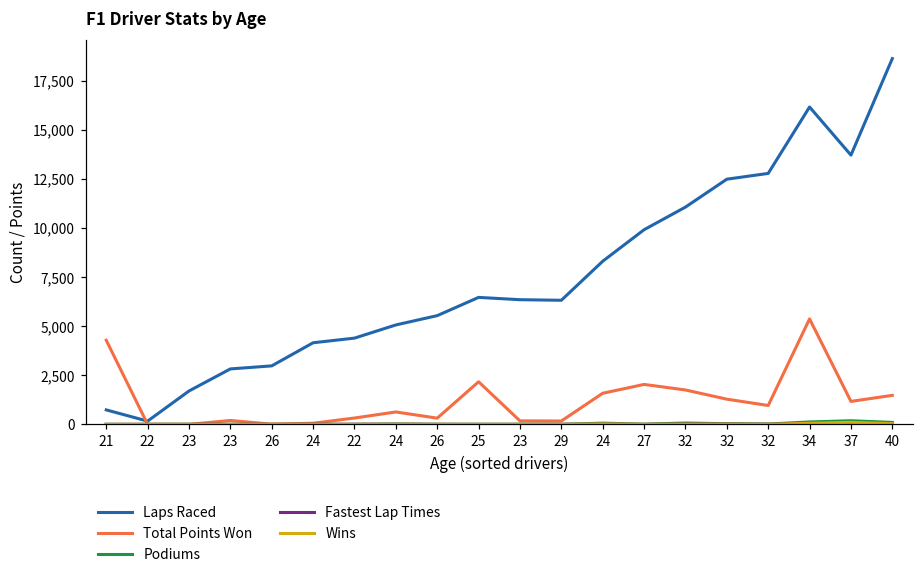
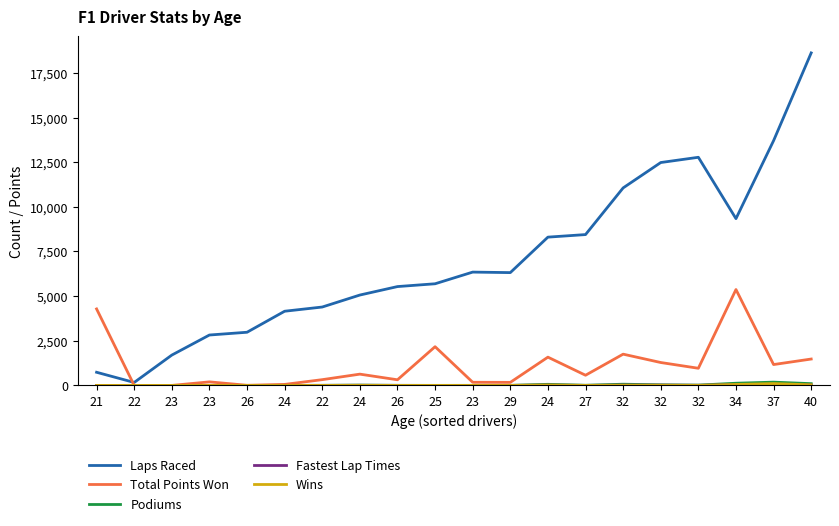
Laps Raced, 25: 6,500 -> 5,700
Laps Raced, 27: 9,900 -> 8,400
Total Points Won, 27: 2,000 -> 600
Laps Raced, 34: 16,200 -> 9,300
